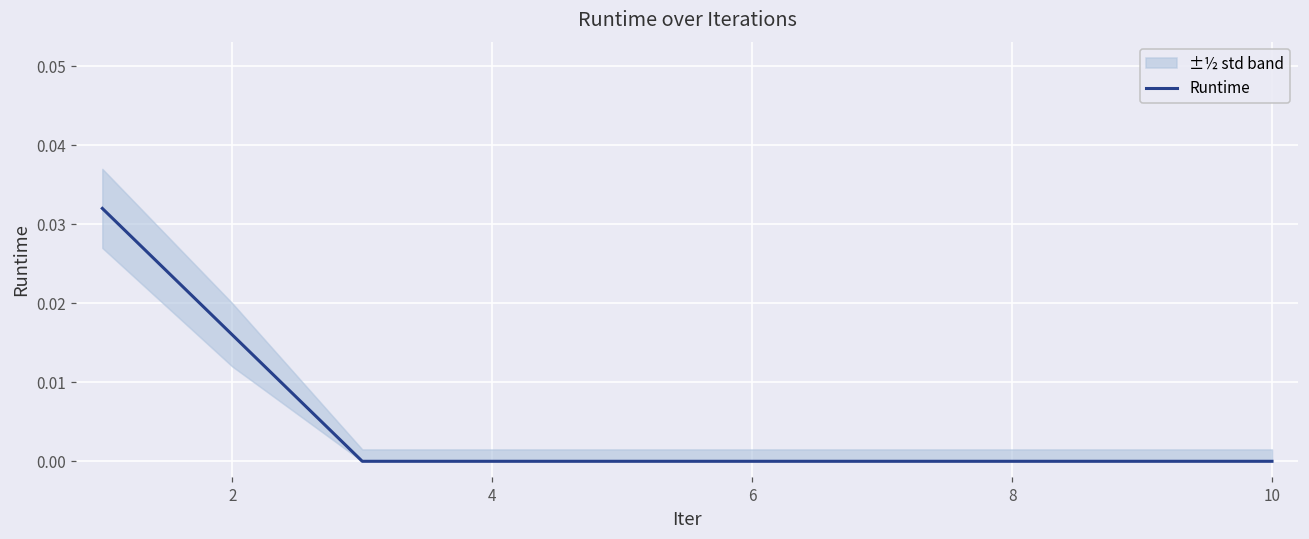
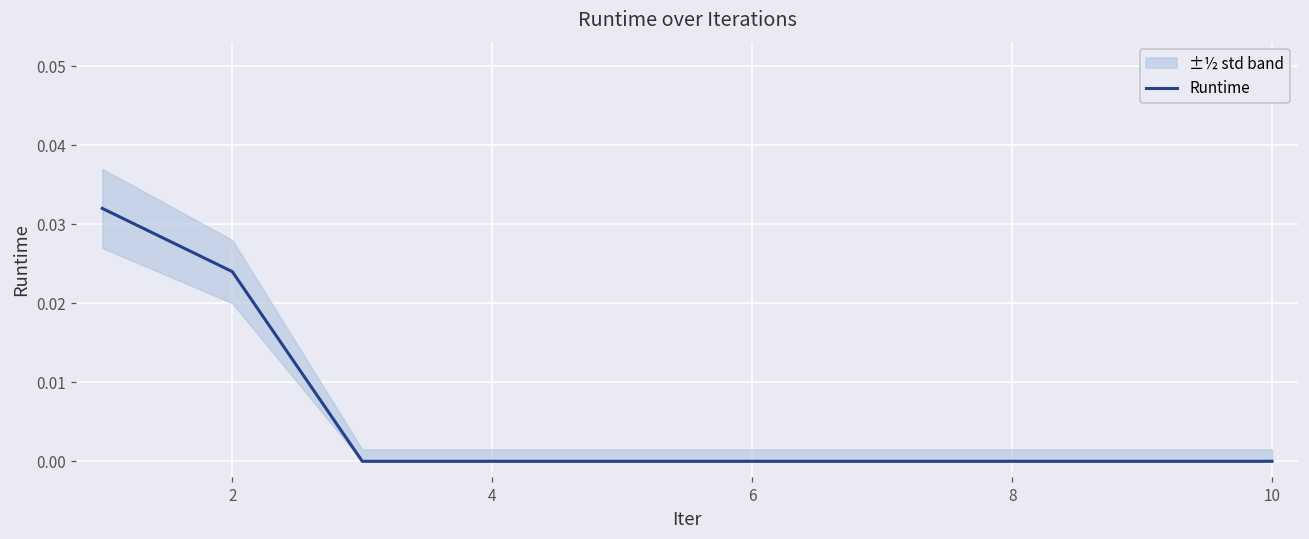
Runtime, 2: 0.016 -> 0.024
